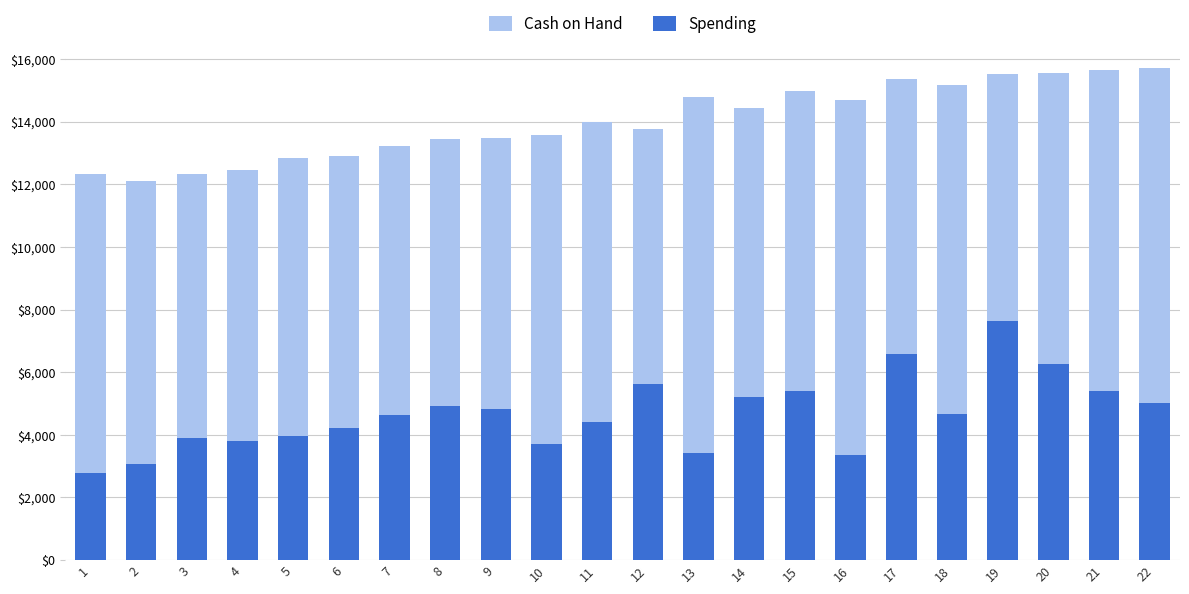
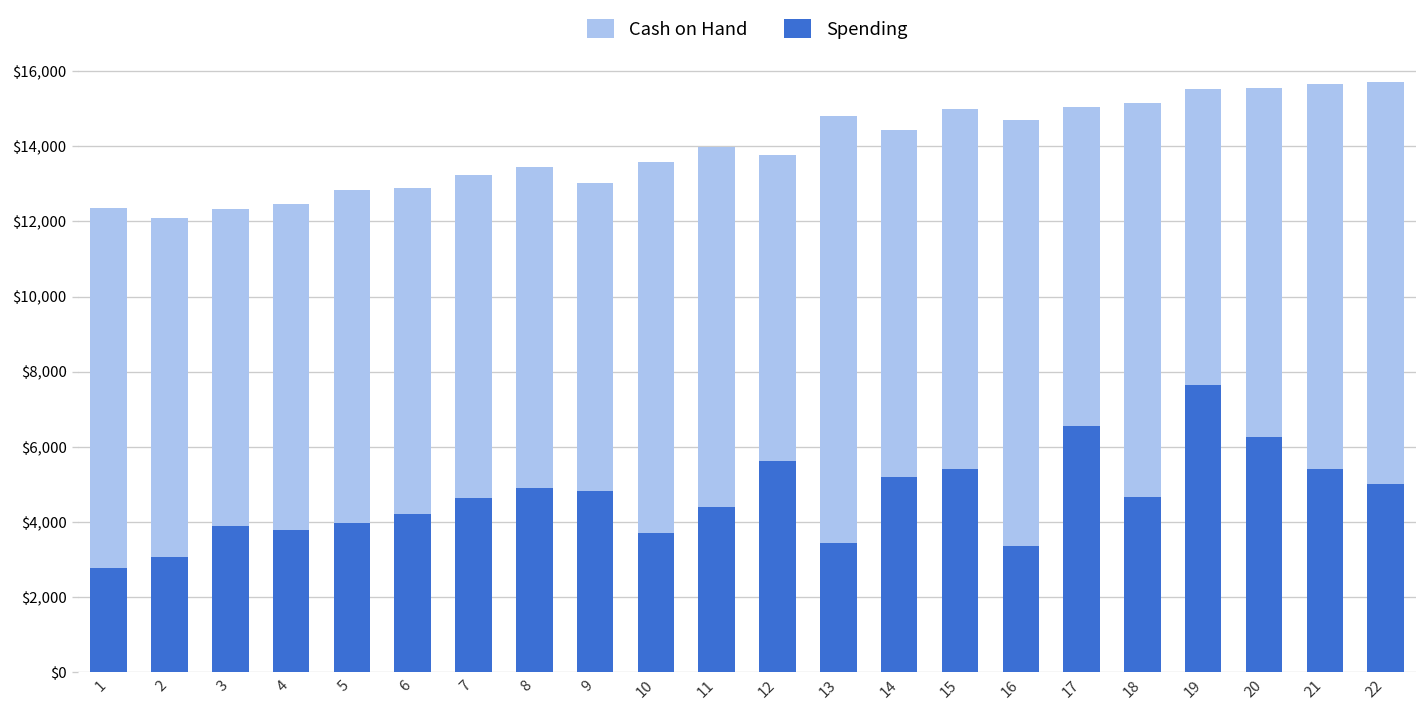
Cash on Hand, 9: $13,500 -> $13,000
Cash on Hand, 17: $15,400 -> $15,100
